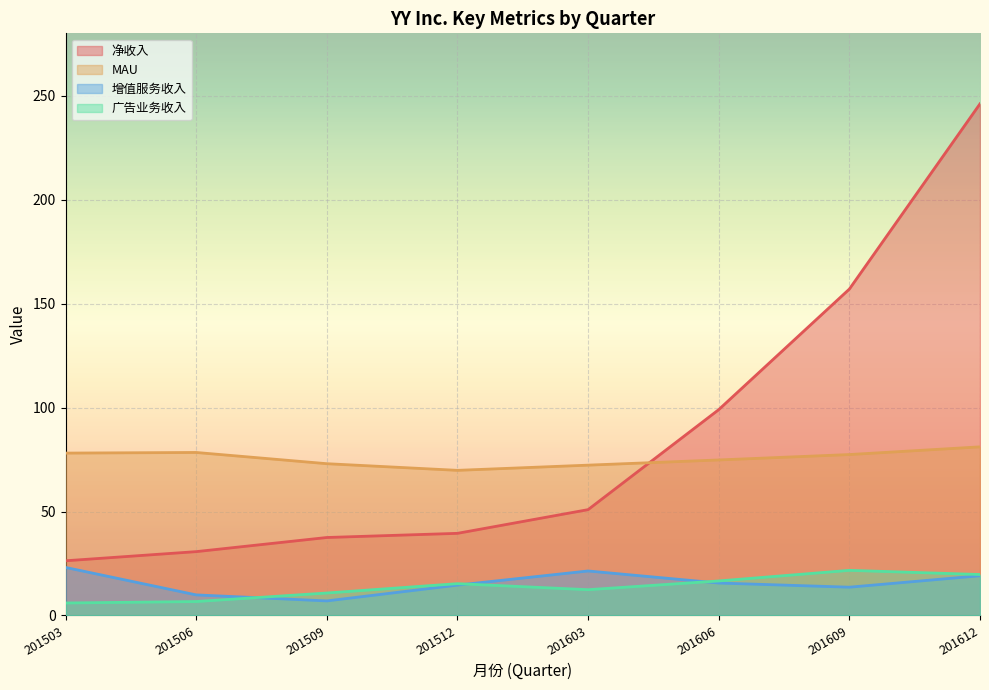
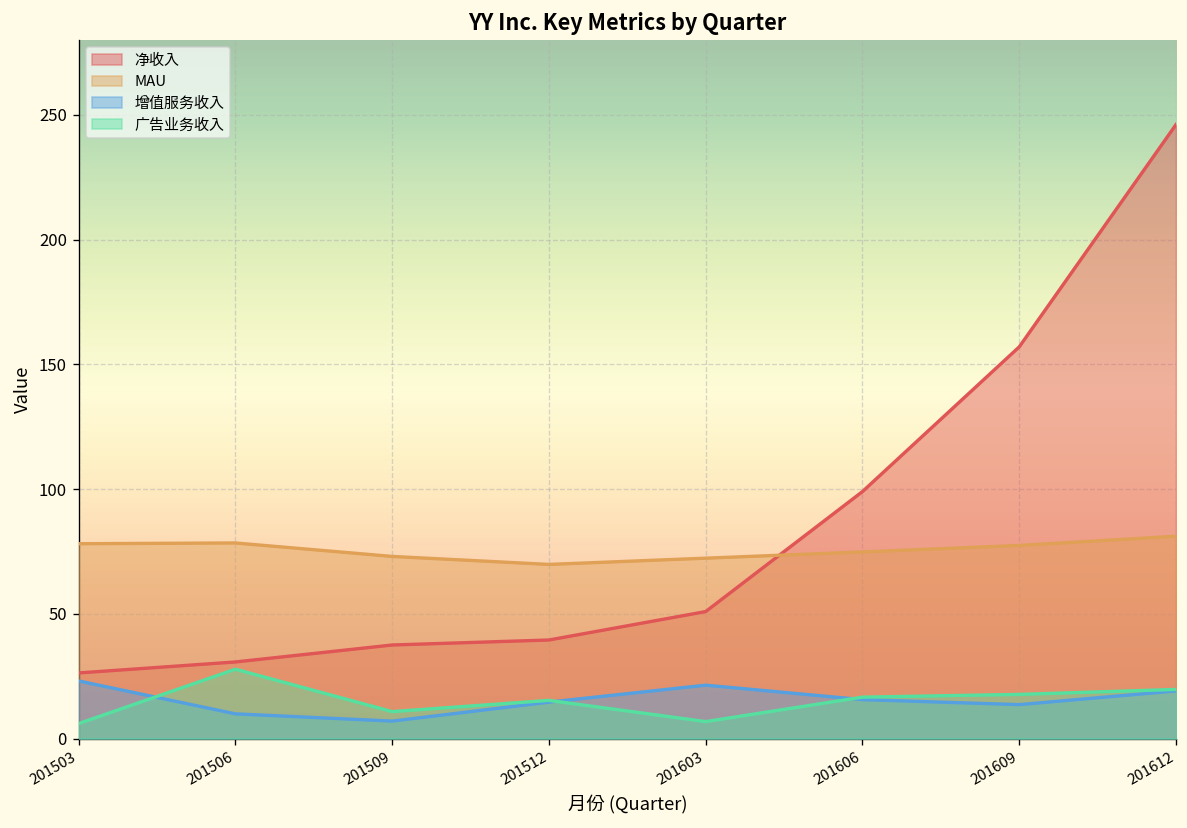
广告业务收入, 201506: 7 -> 28
广告业务收入, 201603: 12 -> 7
广告业务收入, 201609: 22 -> 18
